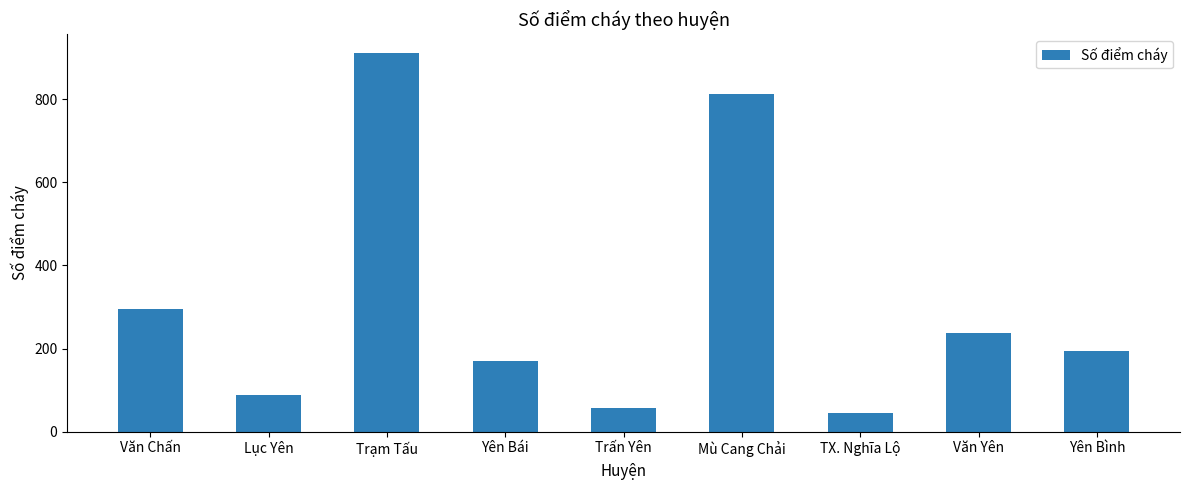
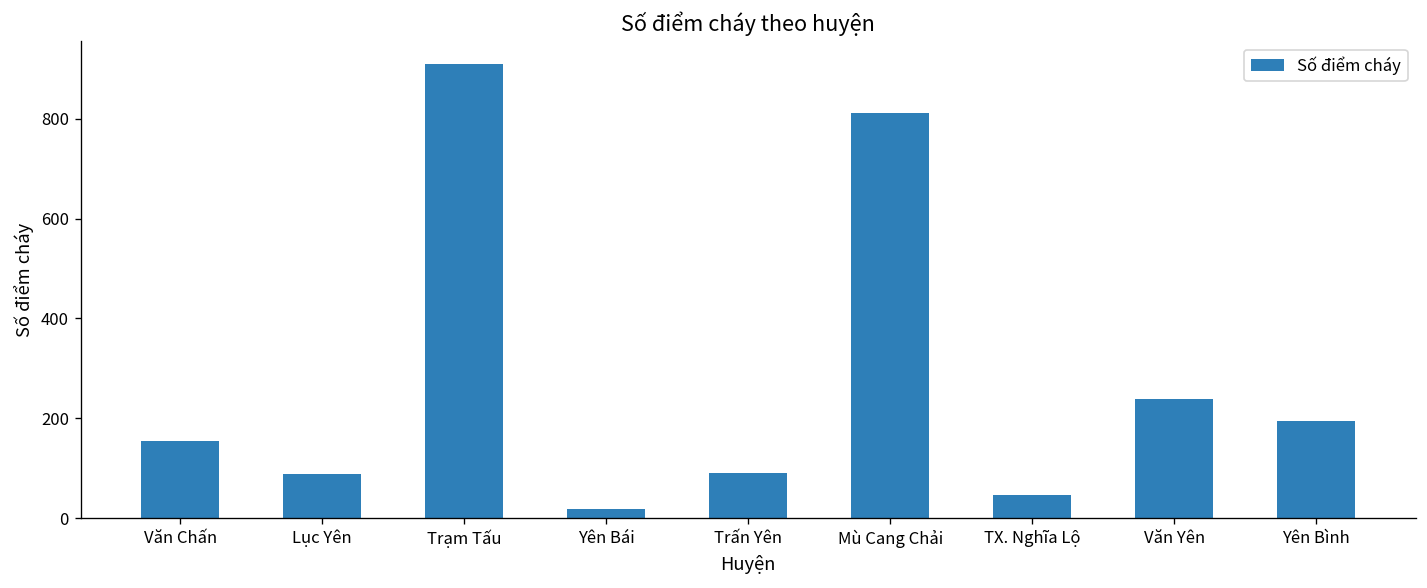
Văn Chấn: 300 -> 150
Yên Bái: 170 -> 20
Trấn Yên: 60 -> 90
